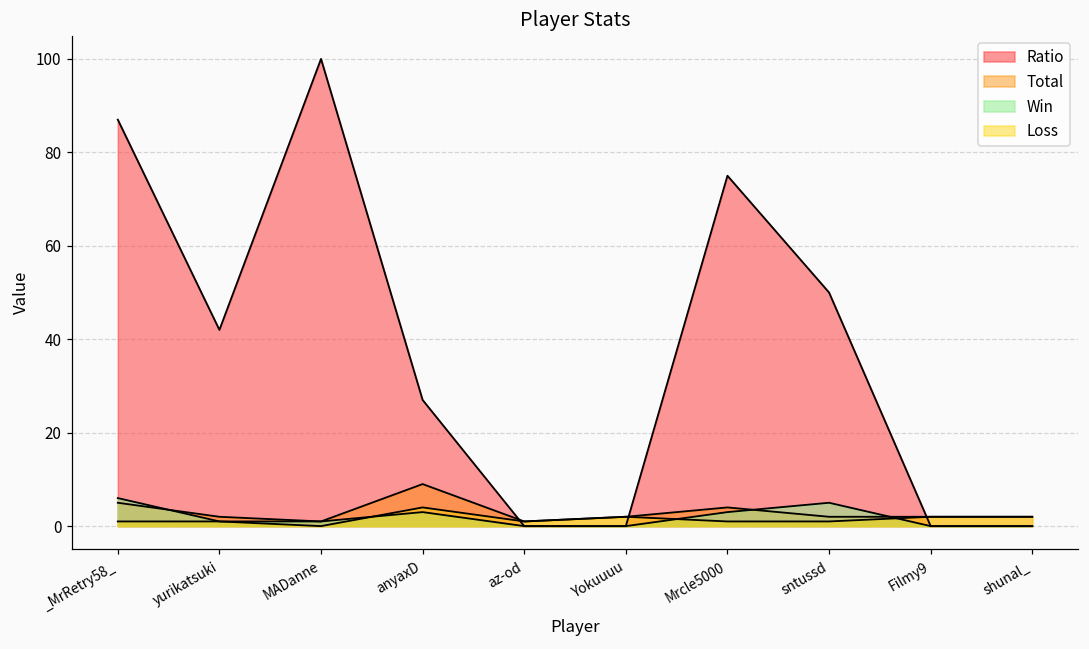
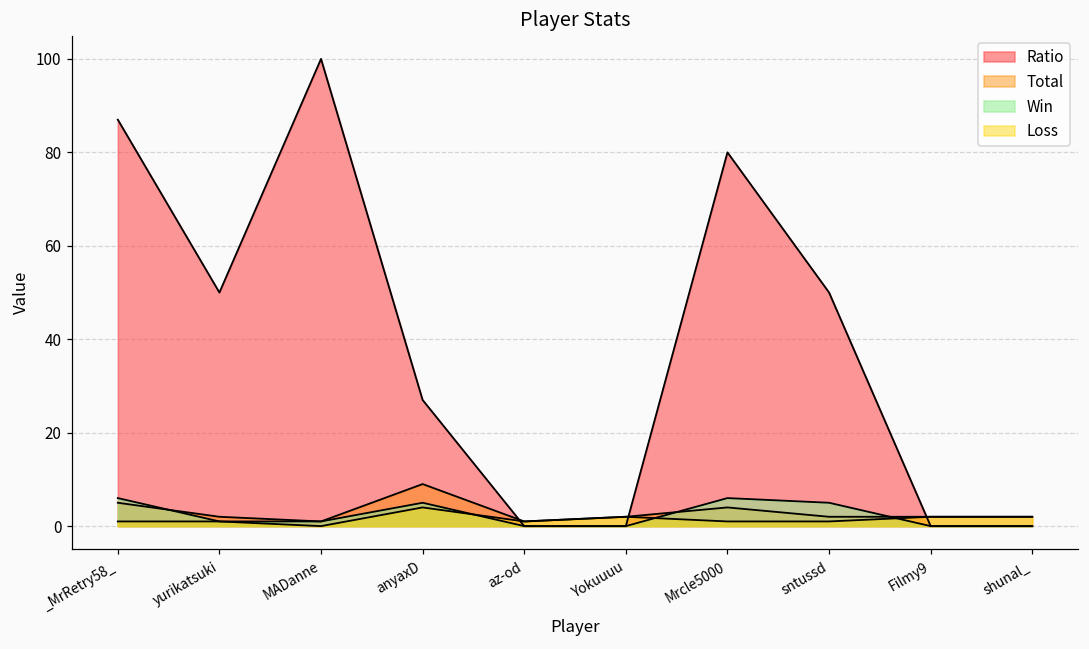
Ratio, yurikatsuki: 42 -> 50
Win, anyaxD: 3 -> 5
Ratio, Mrcle5000: 75 -> 80
Win, Mrcle5000: 3 -> 6
